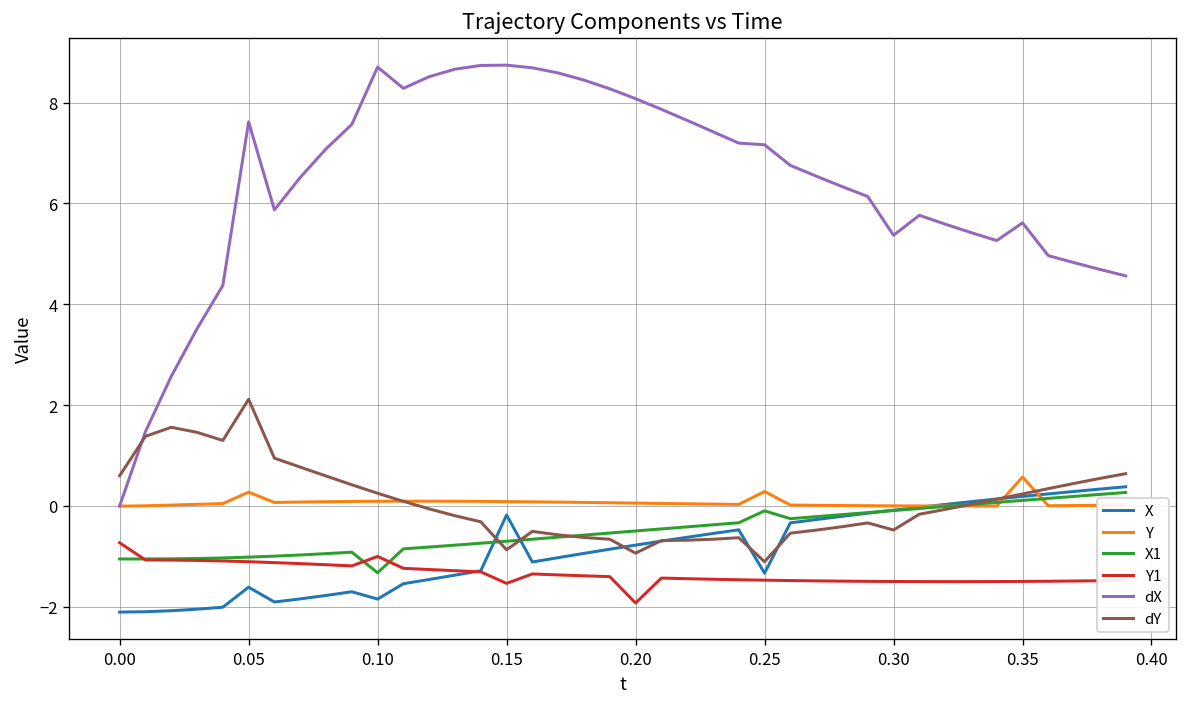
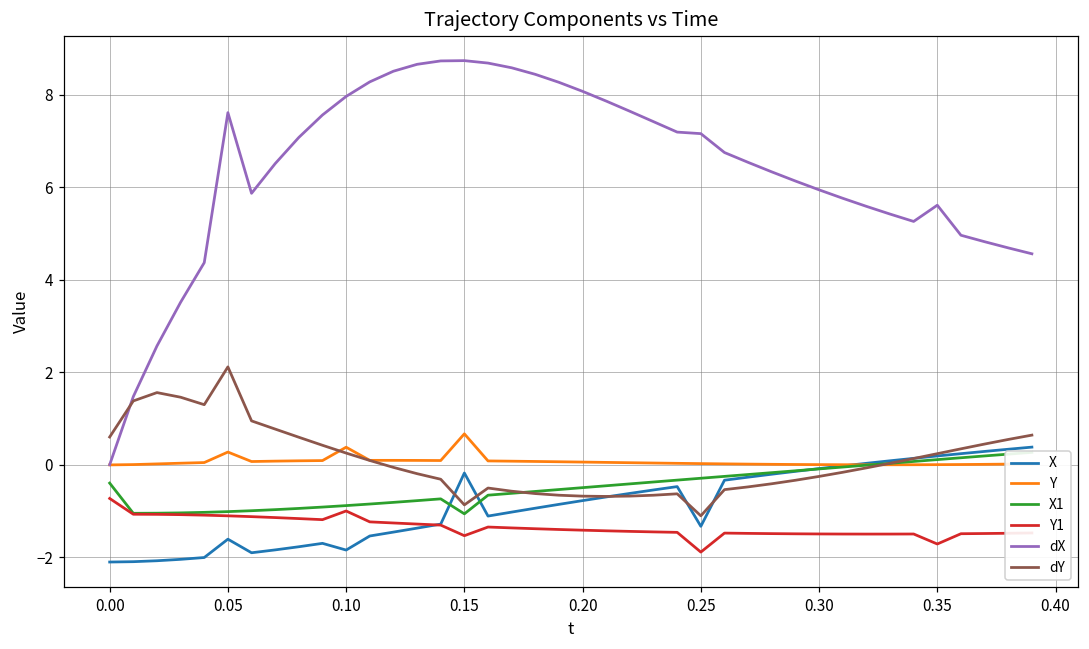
X1, 0.00: -1.1 -> -0.4
Y, 0.10: 0.1 -> 0.4
X1, 0.10: -1.3 -> -0.9
dX, 0.10: 8.7 -> 8.0
Y, 0.15: 0.1 -> 0.7
X1, 0.15: -0.7 -> -1.1
Y1, 0.20: -1.9 -> -1.4
dY, 0.20: -0.9 -> -0.7
Y, 0.25: 0.3 -> 0.0
X1, 0.25: -0.1 -> -0.3
Y1, 0.25: -1.5 -> -1.9
dX, 0.30: 5.4 -> 5.9
dY, 0.30: -0.5 -> -0.3
Y, 0.35: 0.6 -> 0.0
Y1, 0.35: -1.5 -> -1.7
